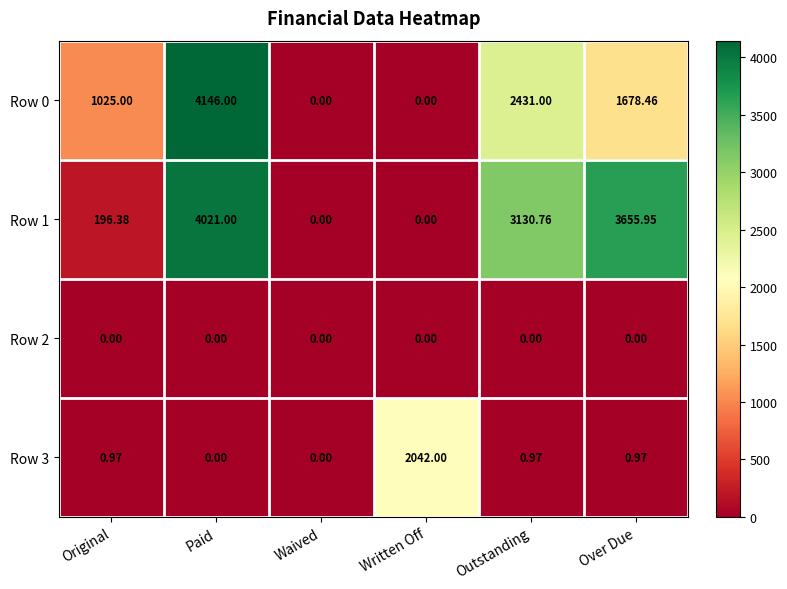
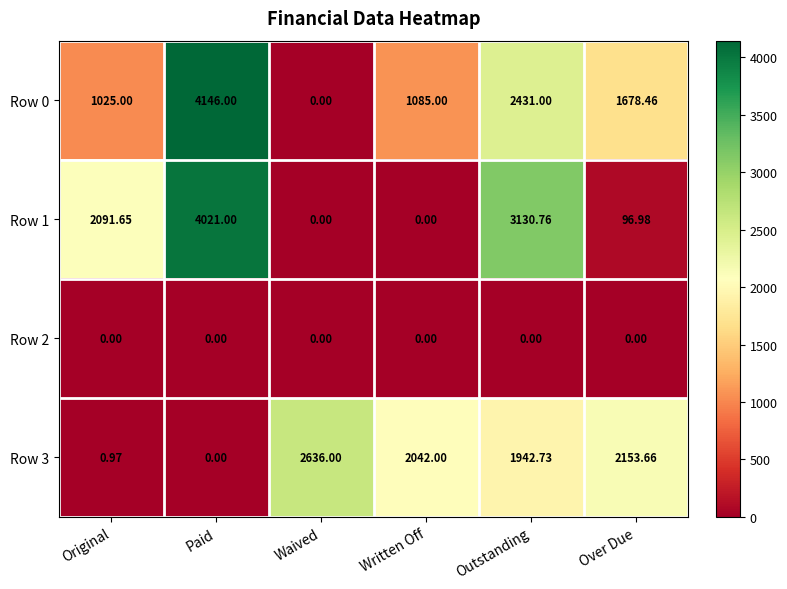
Row 0, Written Off: 0.00 -> 1085.00
Row 1, Original: 196.38 -> 2091.65
Row 1, Over Due: 3655.95 -> 96.98
Row 3, Waived: 0.00 -> 2636.00
Row 3, Outstanding: 0.97 -> 1942.73
Row 3, Over Due: 0.97 -> 2153.66
